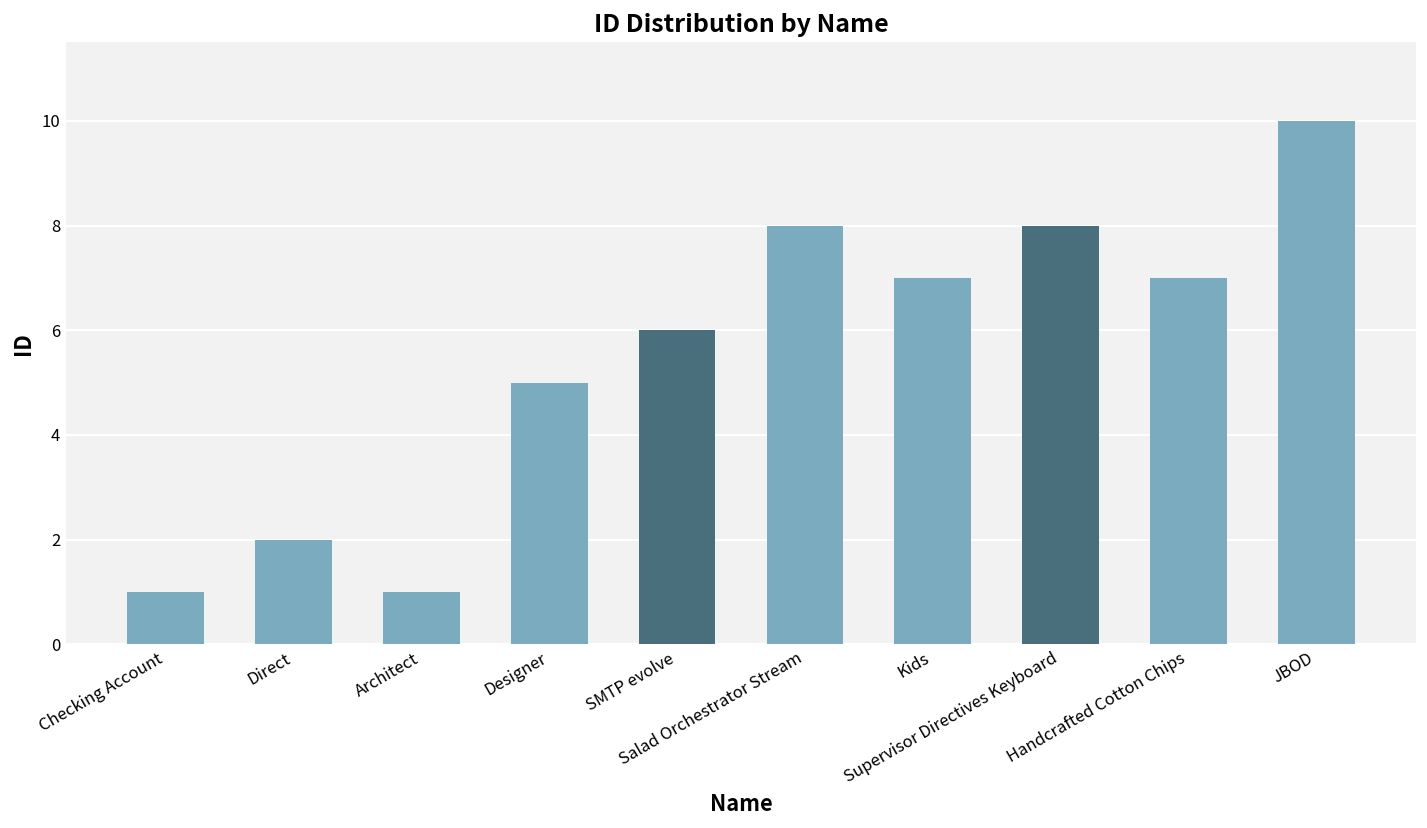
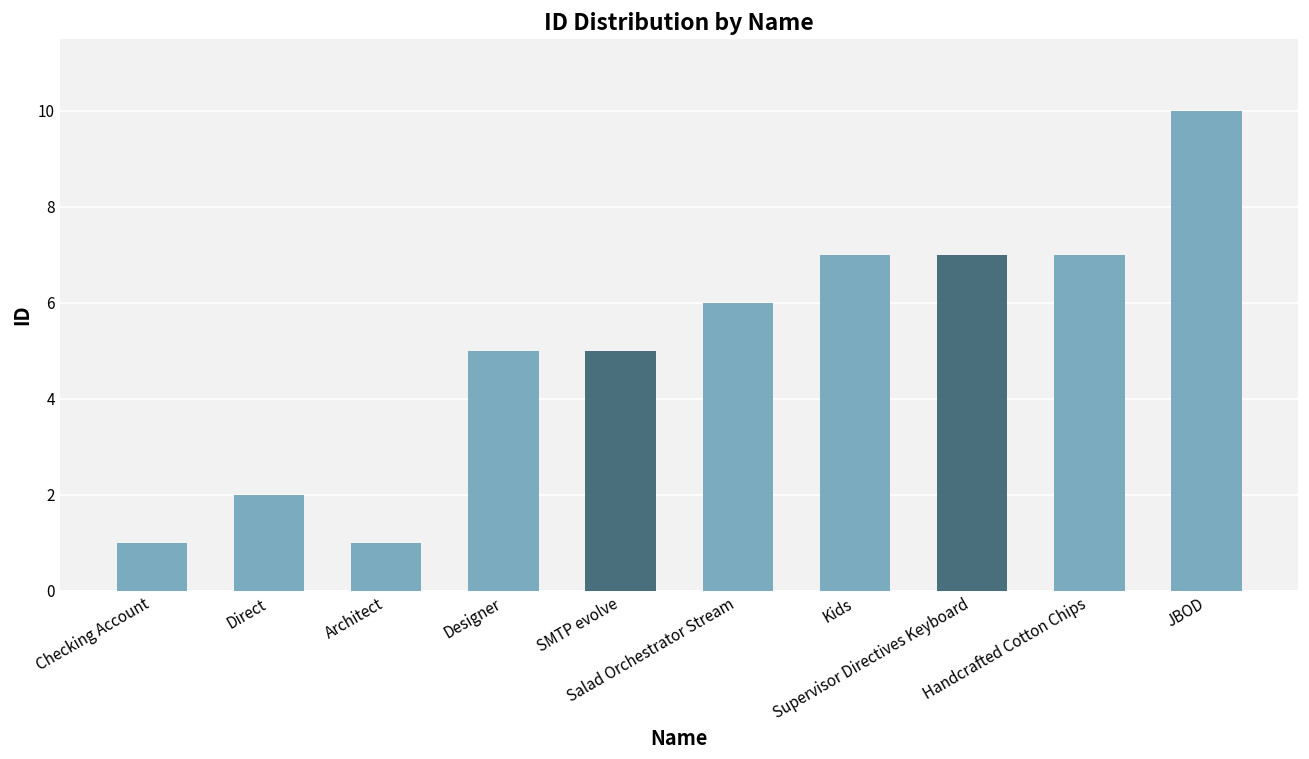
SMTP evolve: 6 -> 5
Salad Orchestrator Stream: 8 -> 6
Supervisor Directives Keyboard: 8 -> 7
